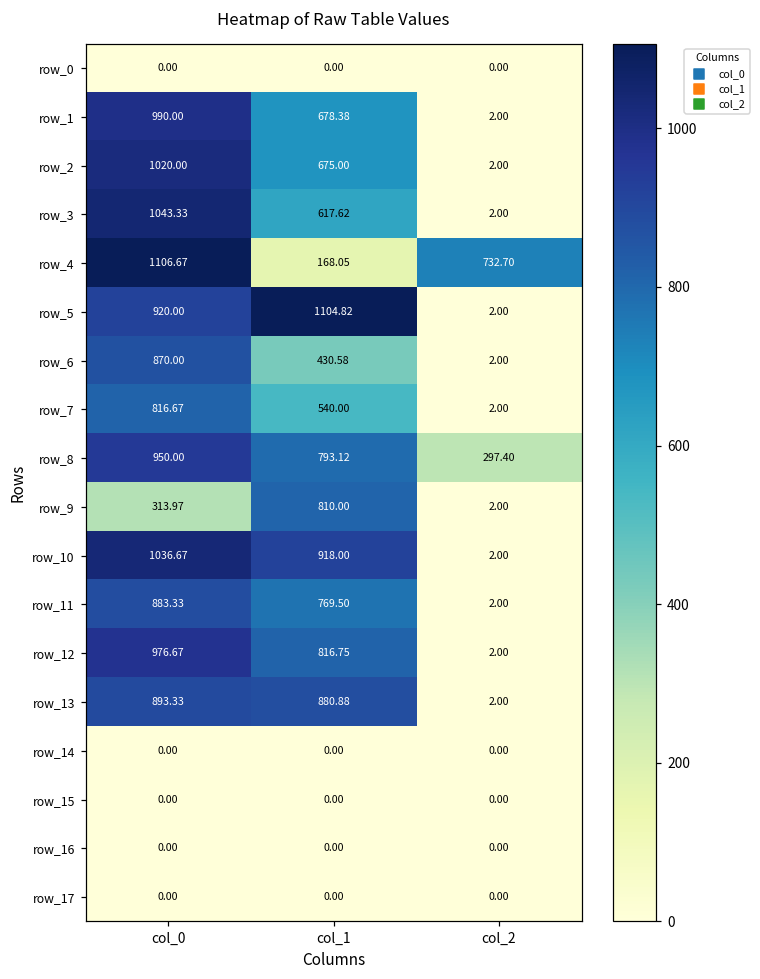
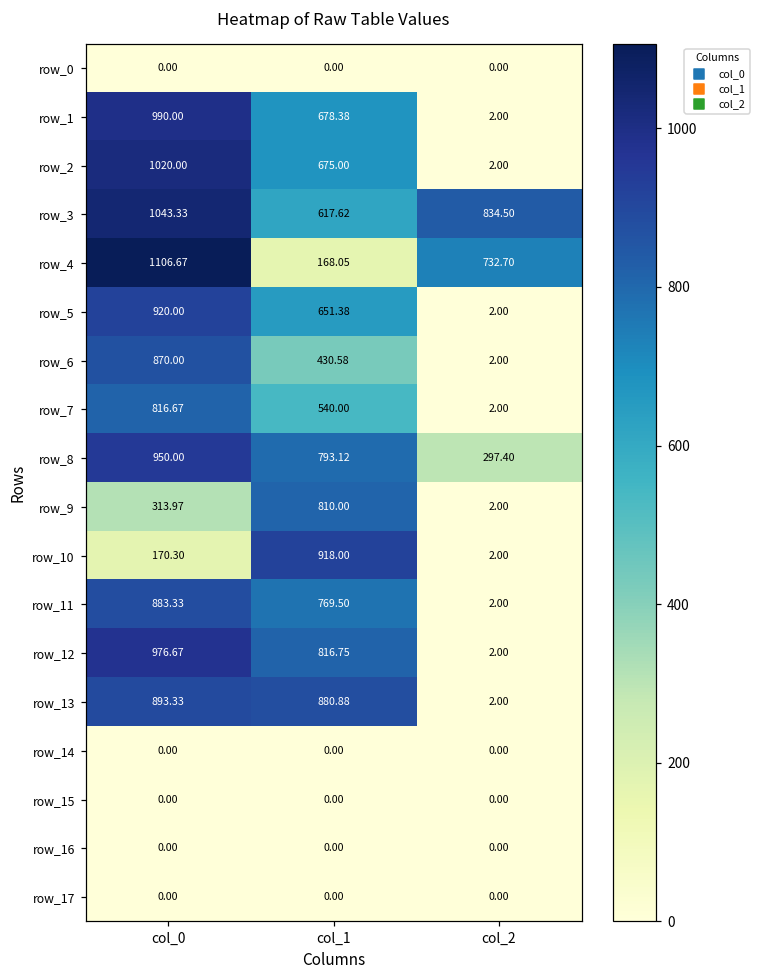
row_3, col_2: 2.00 -> 834.50
row_5, col_1: 1104.82 -> 651.38
row_10, col_0: 1036.67 -> 170.30
